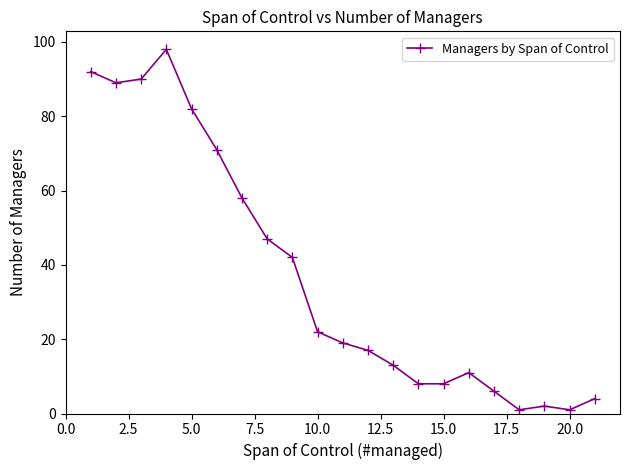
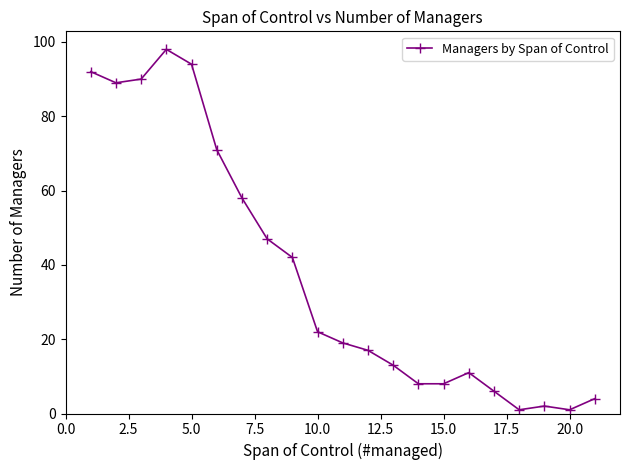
5.0: 82 -> 94
